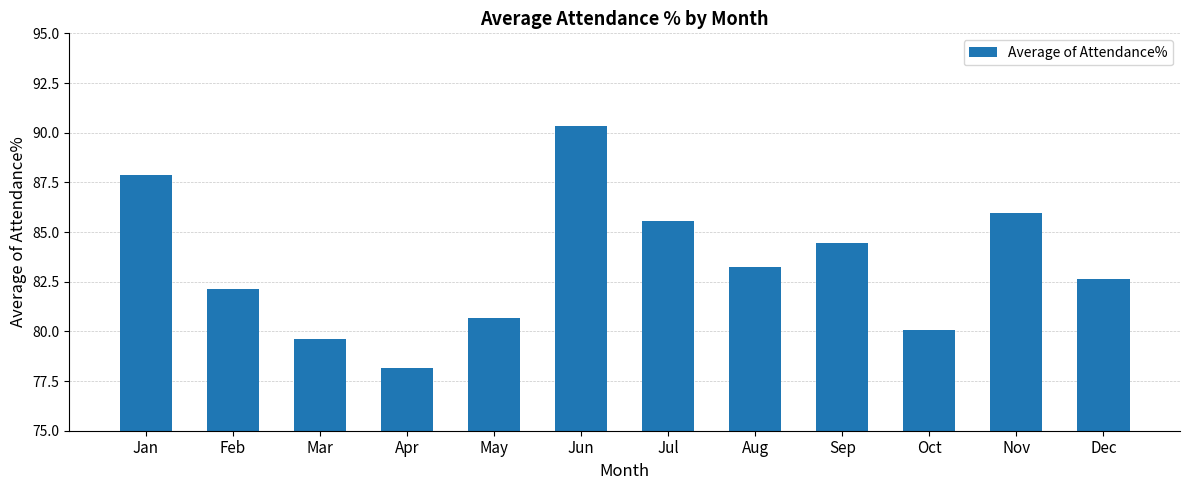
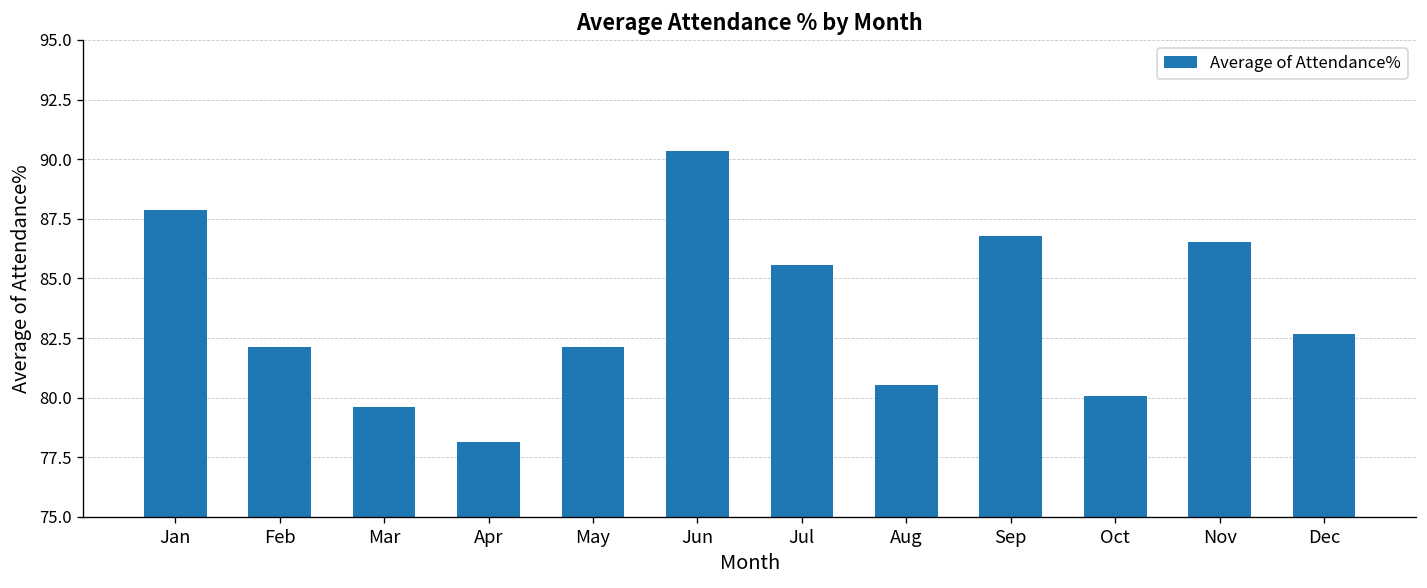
May: 80.7 -> 82.1
Aug: 83.3 -> 80.5
Sep: 84.5 -> 86.8
Nov: 86.0 -> 86.5
